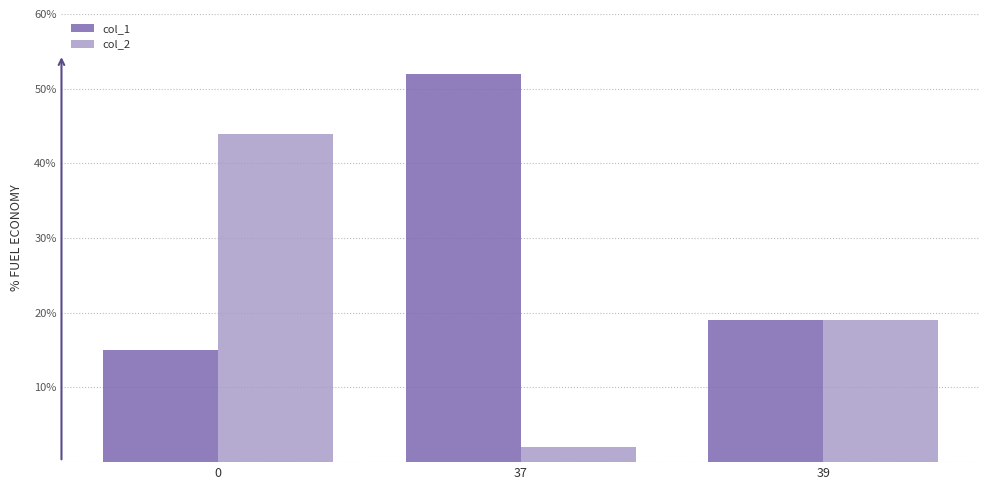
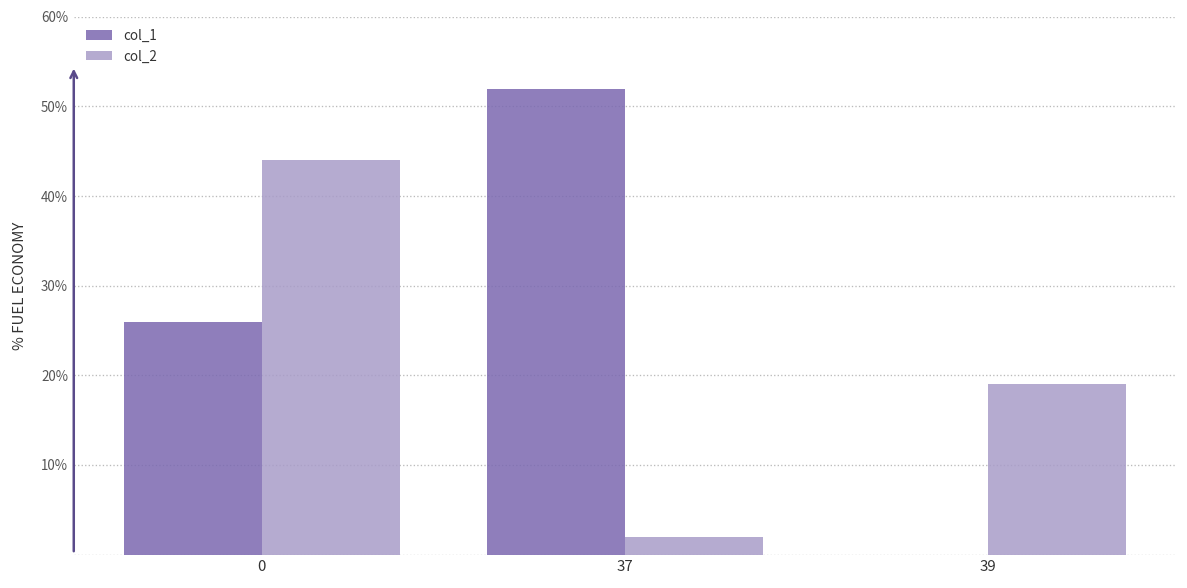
col_1, 0: 15% -> 26%
col_1, 39: 19% -> 0%
